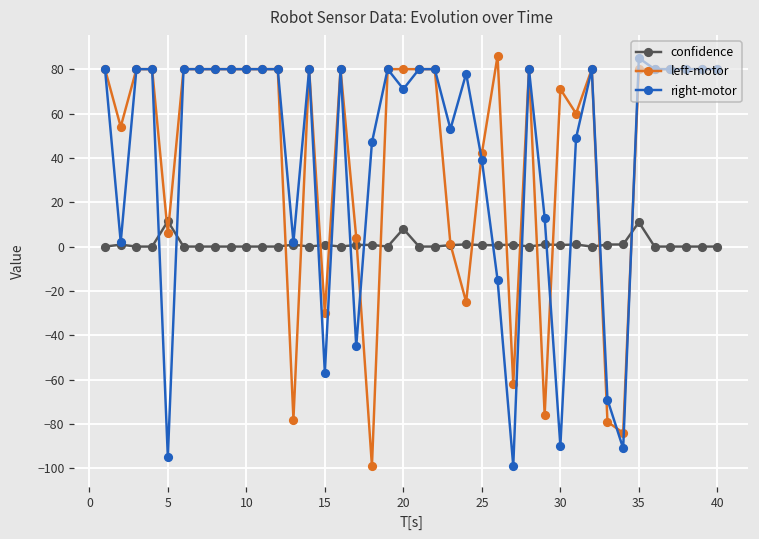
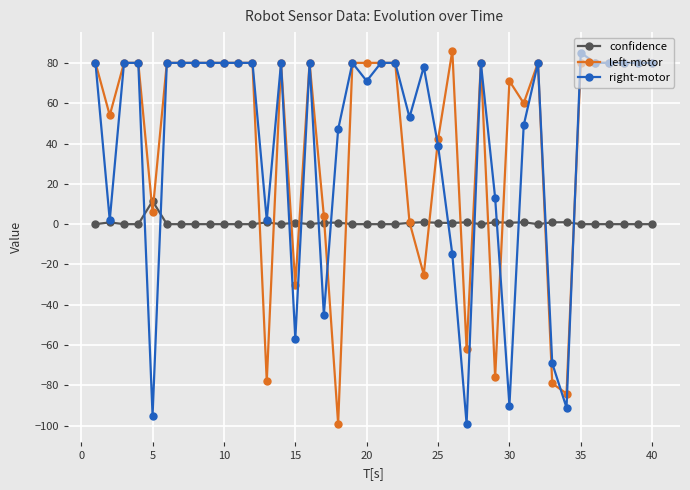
confidence, 20: 8 -> 0
confidence, 35: 11 -> 0
